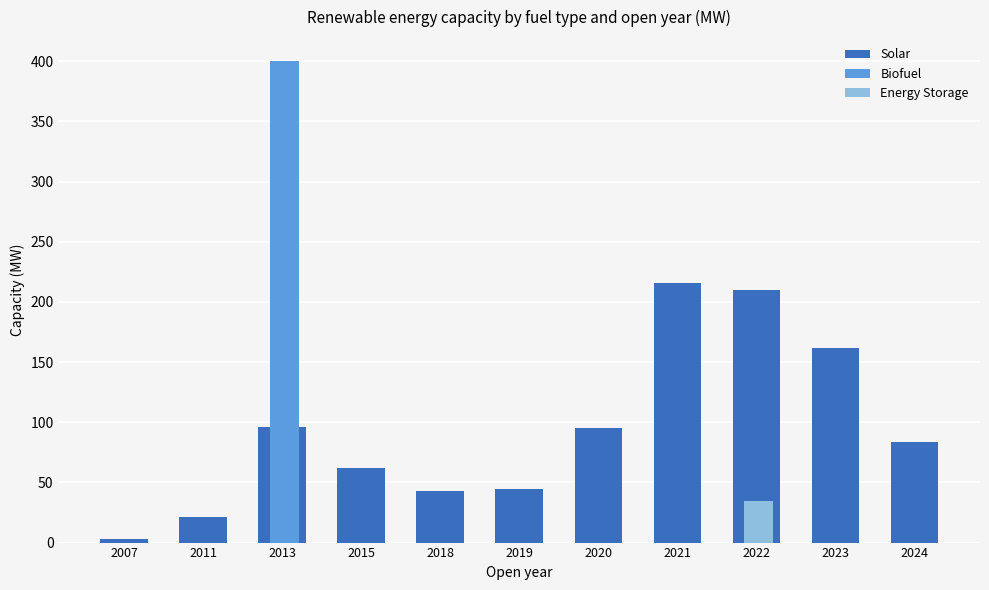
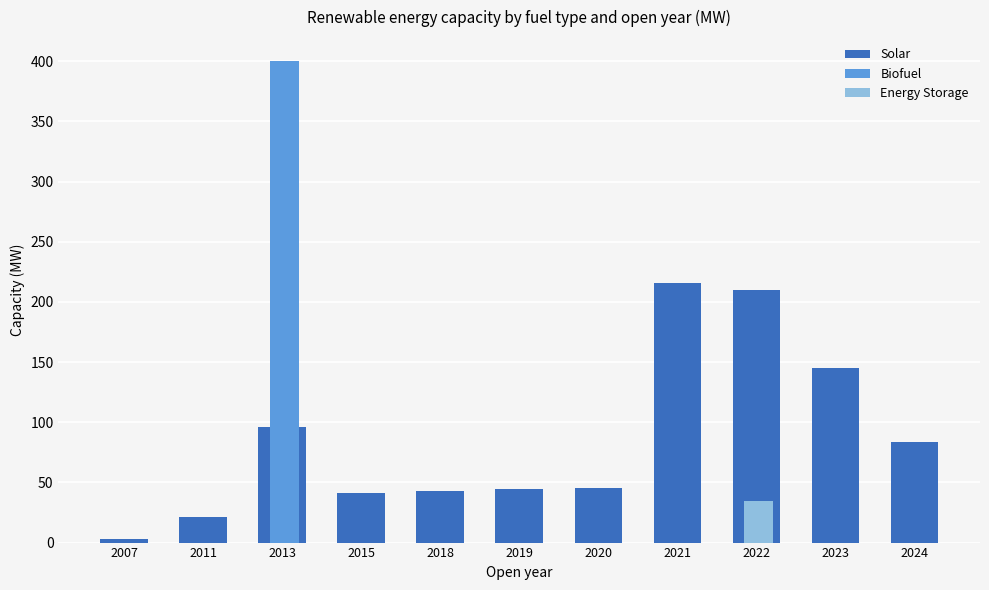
Solar, 2015: 62 -> 42
Solar, 2020: 95 -> 45
Solar, 2023: 162 -> 145
